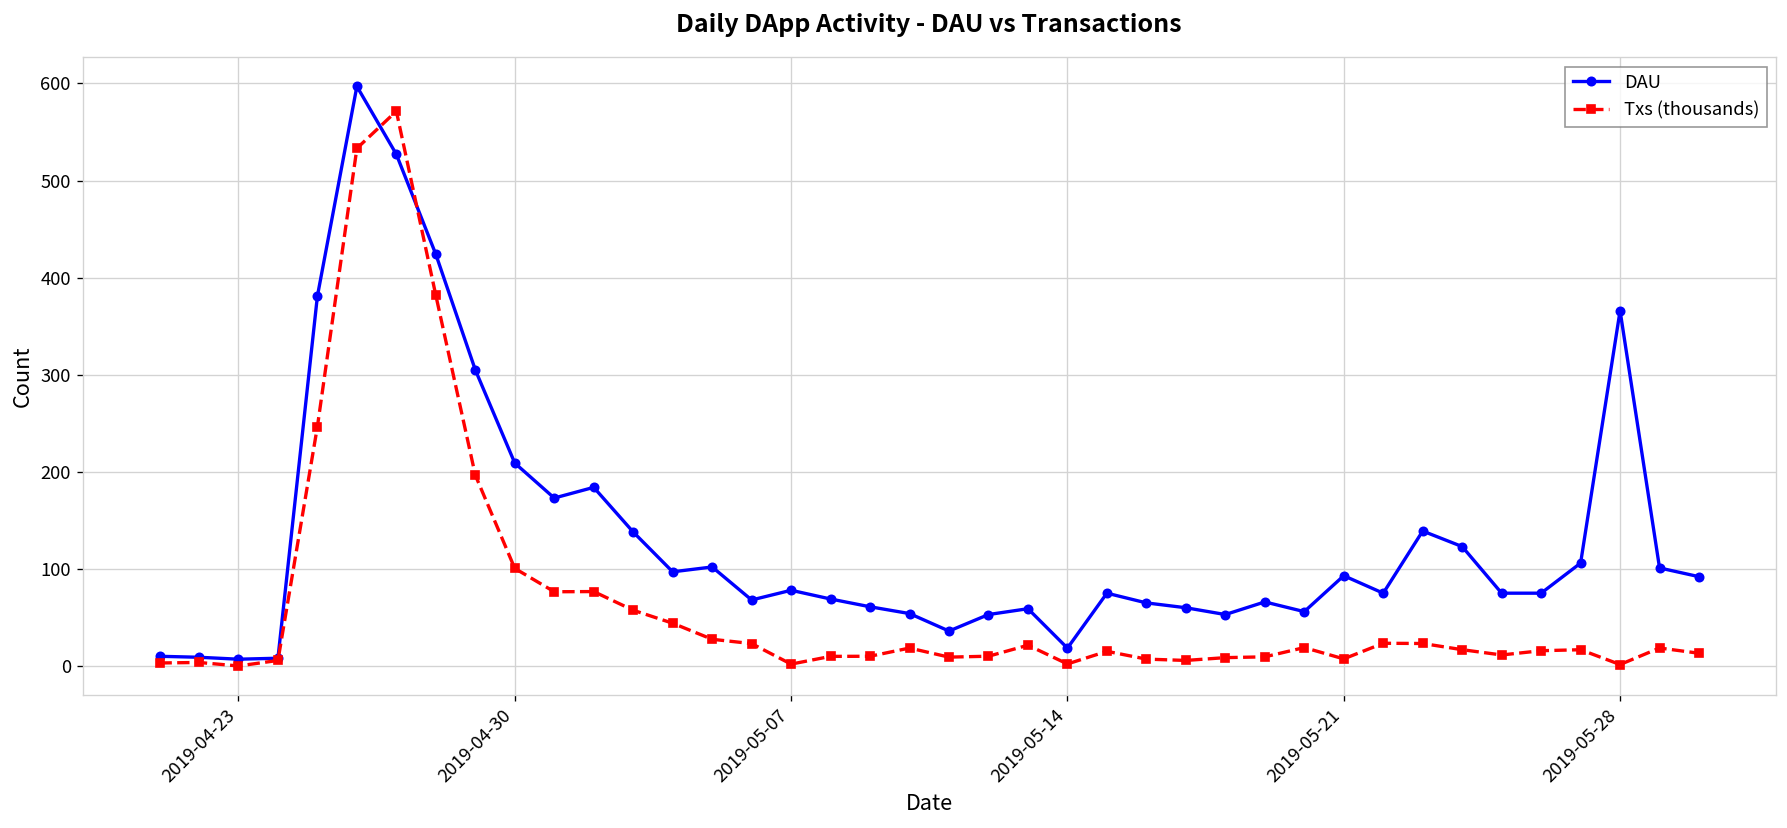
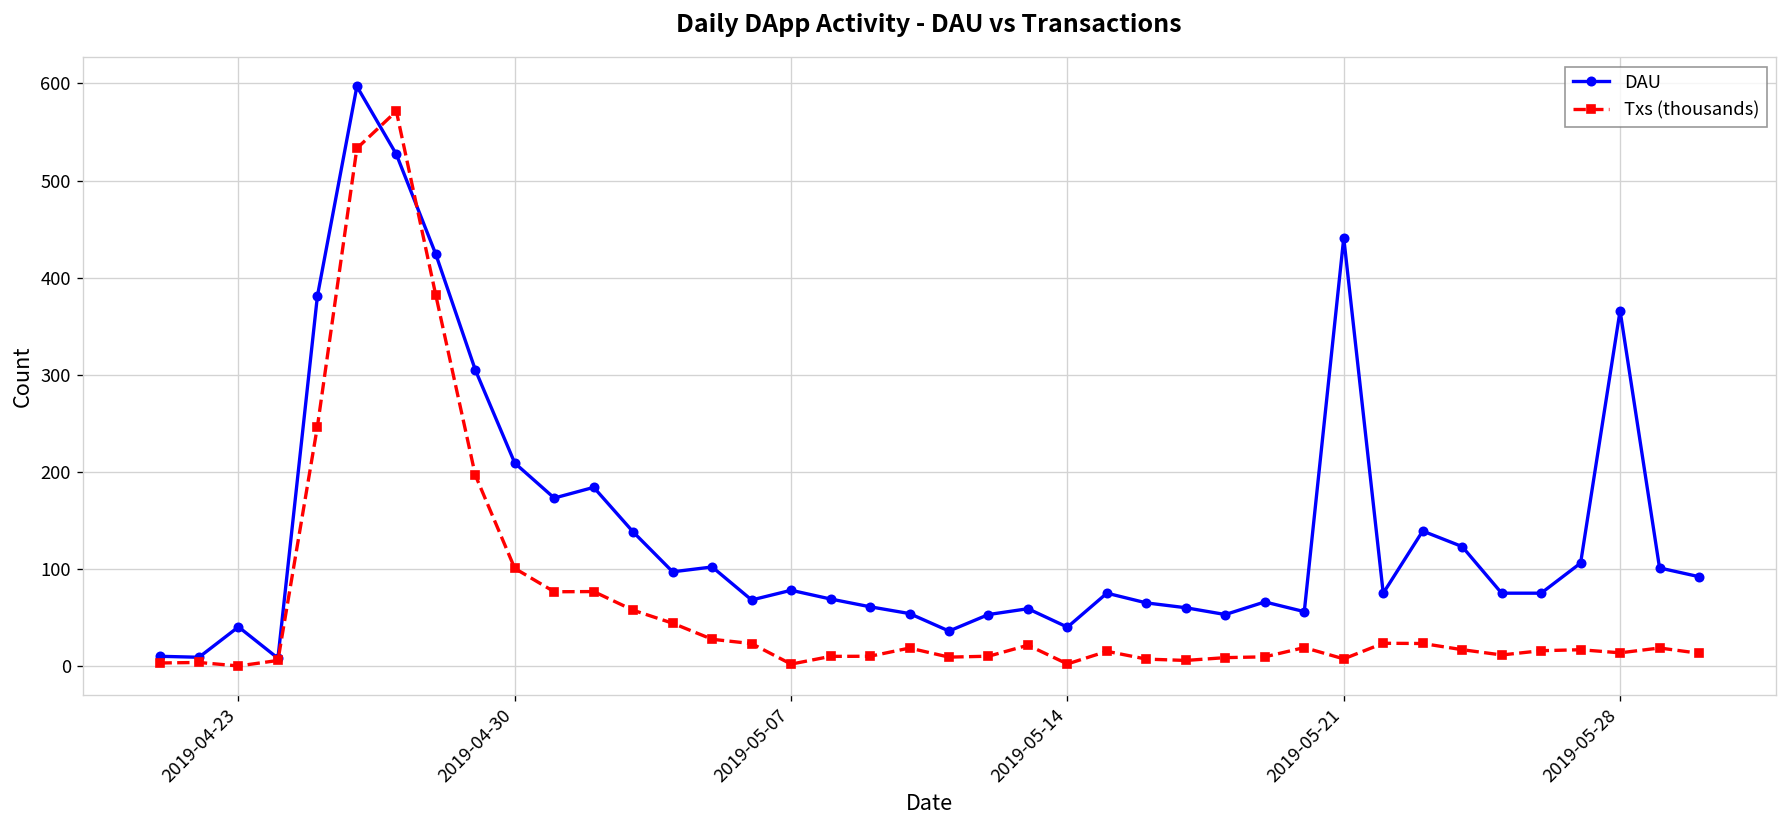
DAU, 2019-04-23: 10 -> 40
DAU, 2019-05-14: 20 -> 40
DAU, 2019-05-21: 90 -> 440
Txs (thousands), 2019-05-28: 0 -> 10
